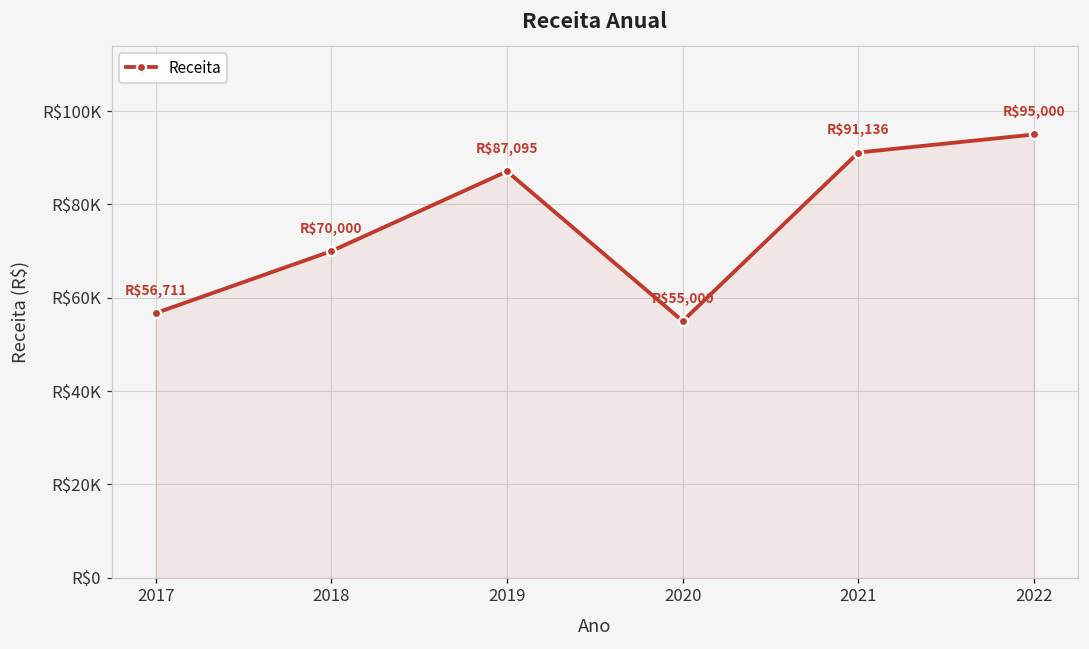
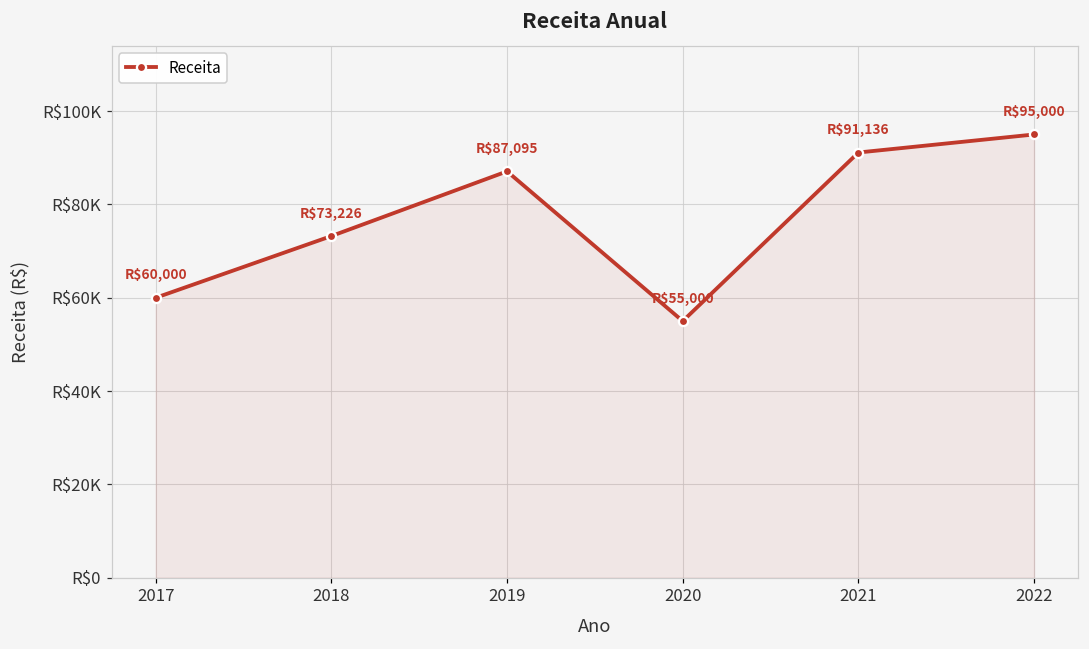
2017: $56,711 -> $60,000
2018: $70,000 -> $73,226
